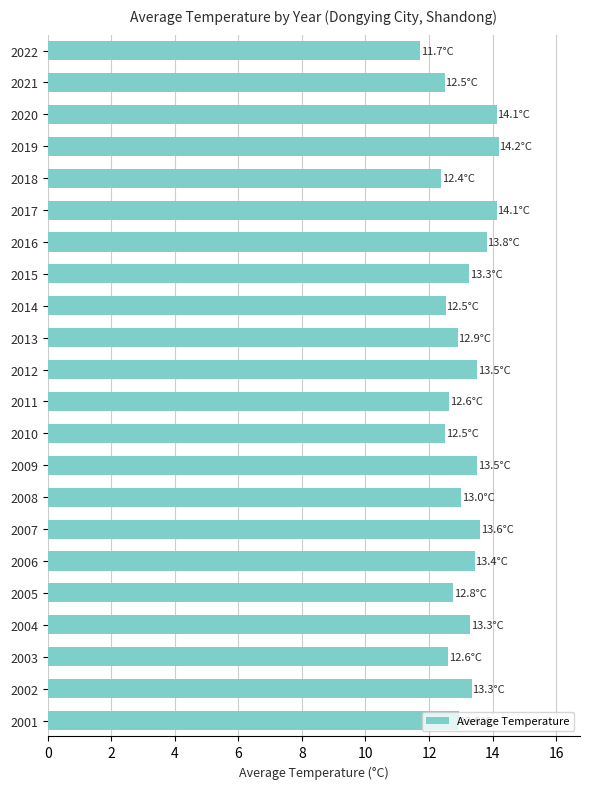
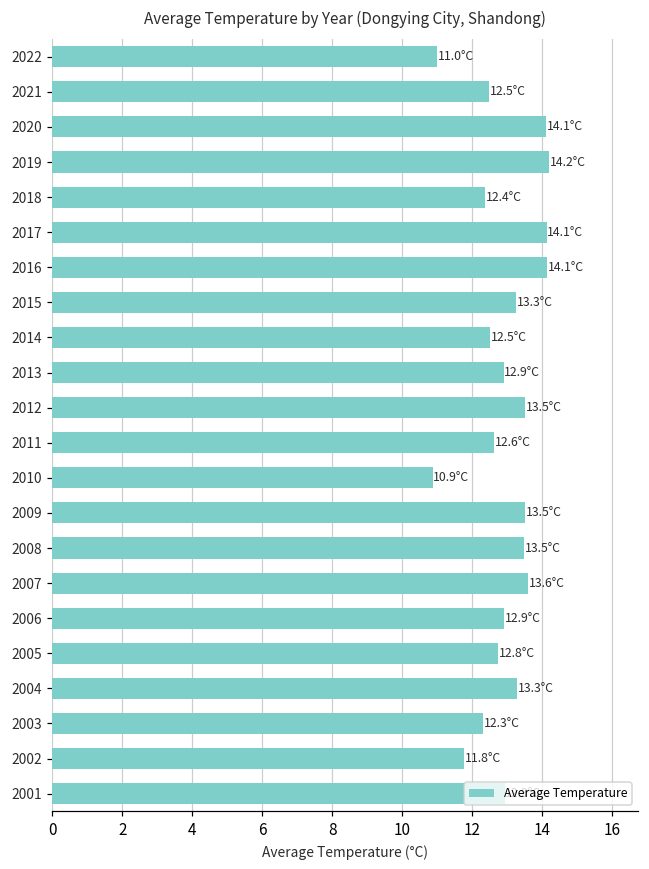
2022: 11.7°C -> 11.0°C
2016: 13.8°C -> 14.1°C
2010: 12.5°C -> 10.9°C
2008: 13.0°C -> 13.5°C
2006: 13.4°C -> 12.9°C
2003: 12.6°C -> 12.3°C
2002: 13.3°C -> 11.8°C
